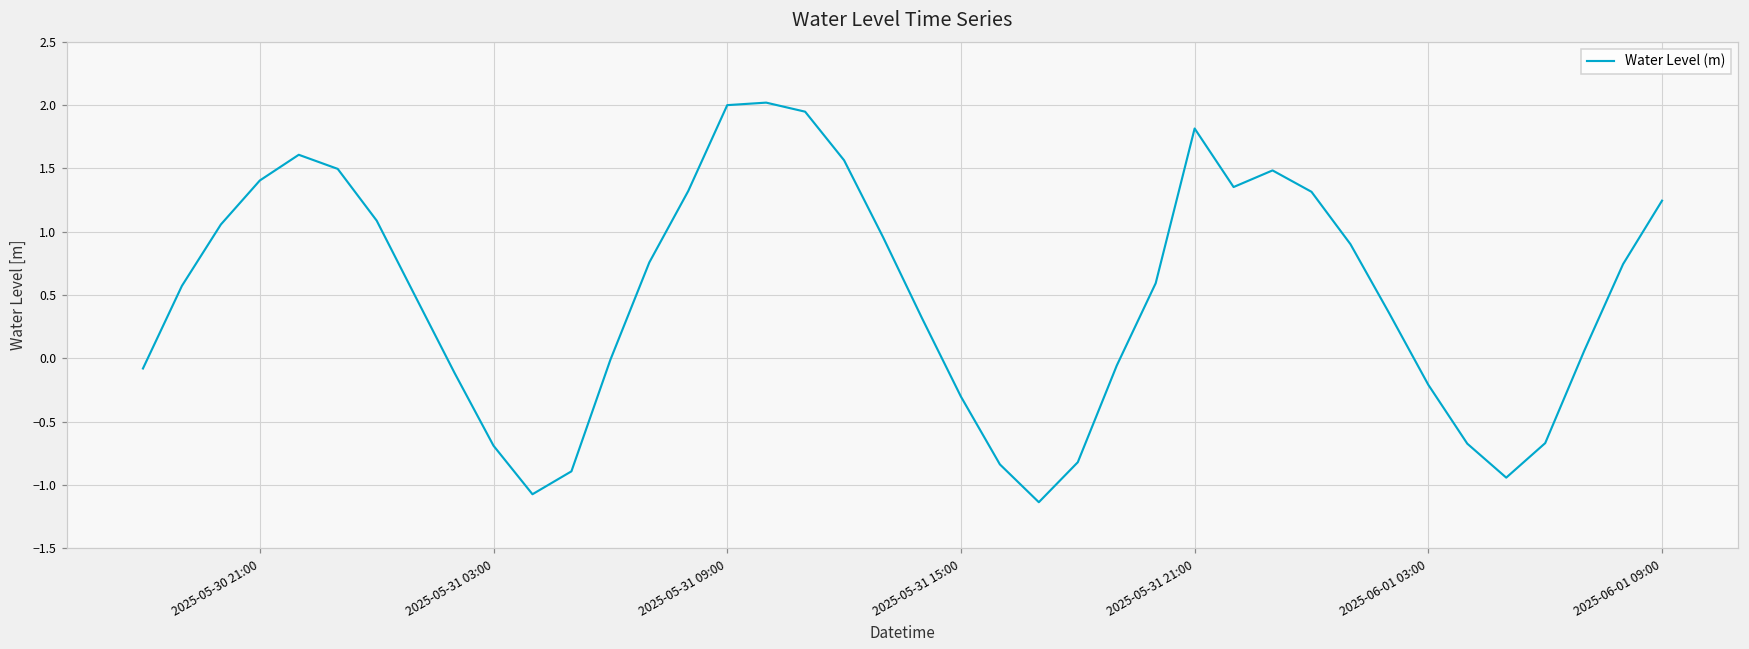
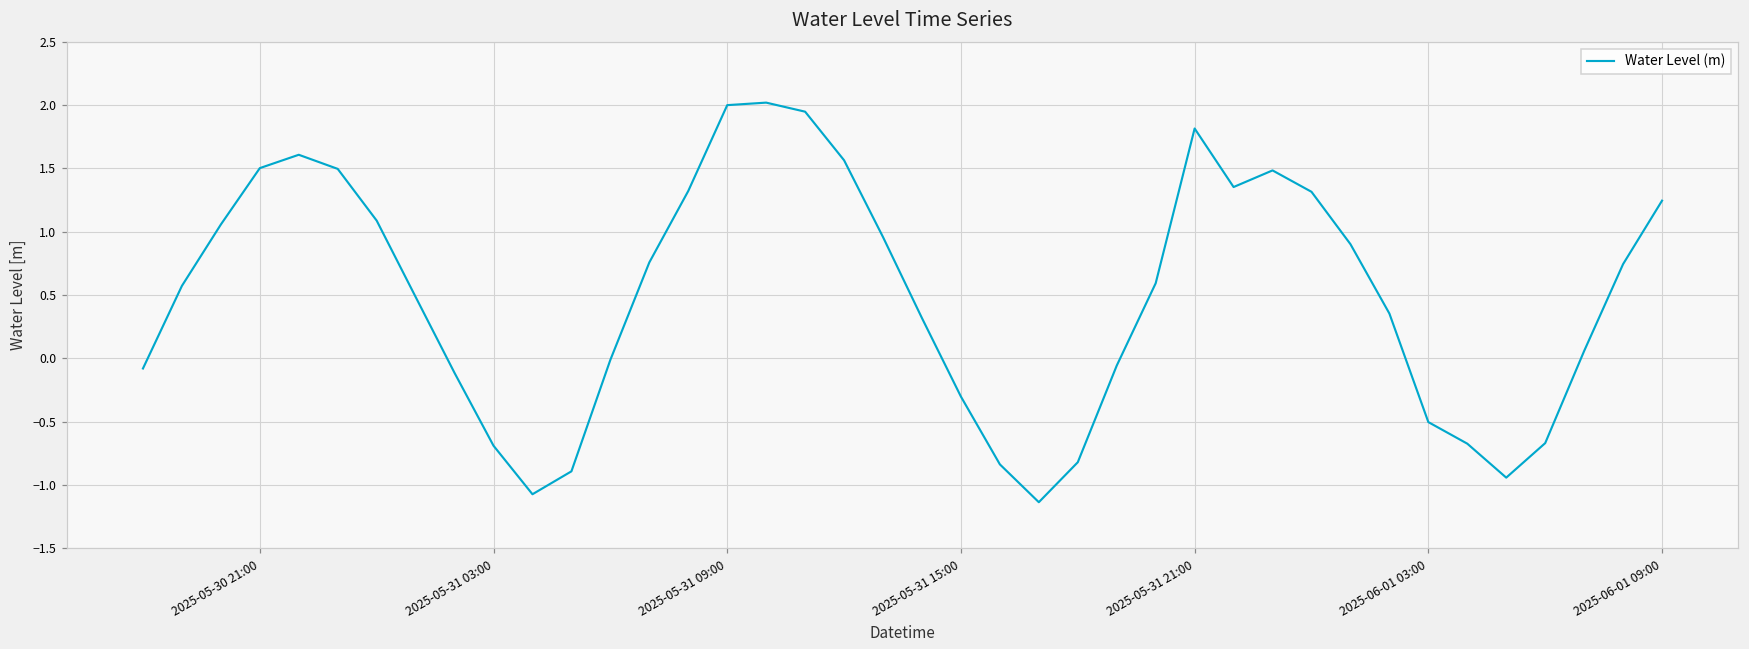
2025-05-30 21:00: 1.40 -> 1.50
2025-06-01 03:00: -0.21 -> -0.50
